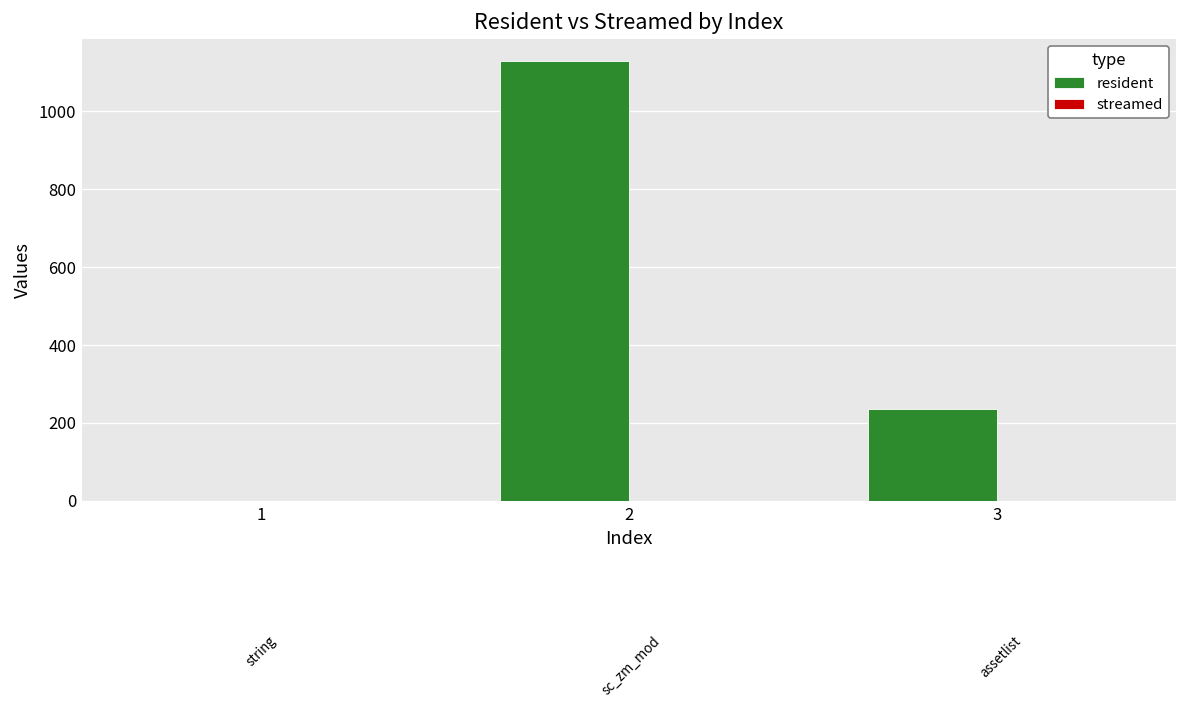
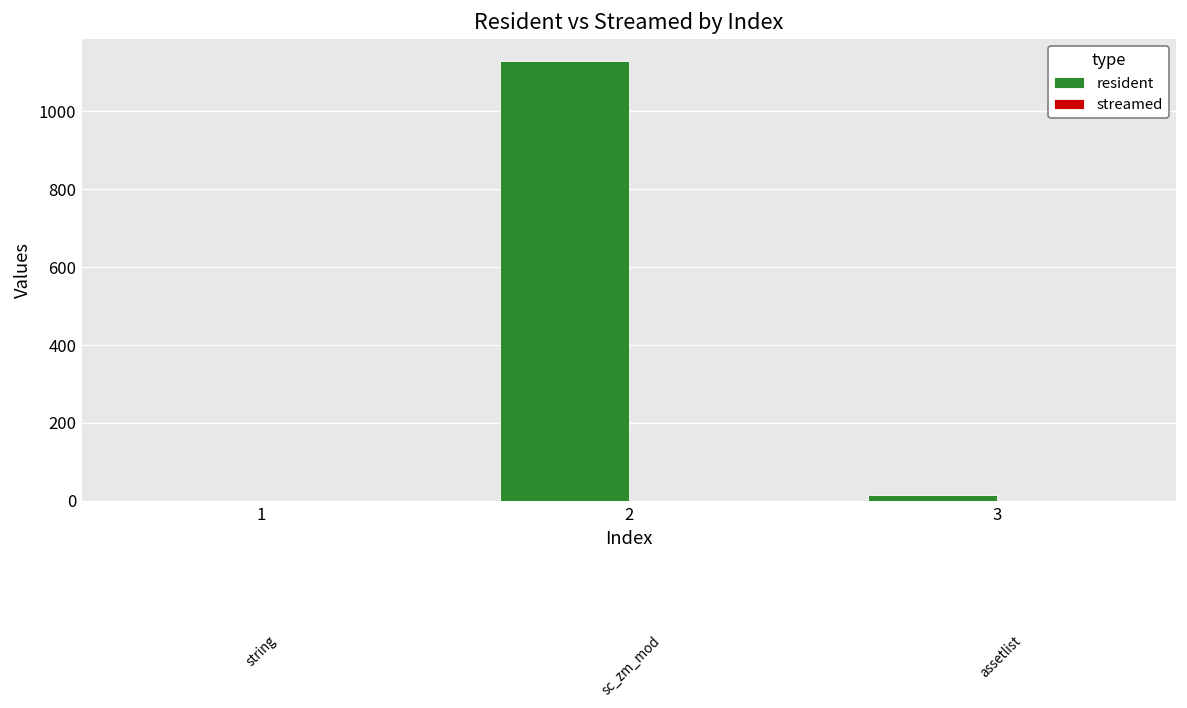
resident, 3: 240 -> 20
